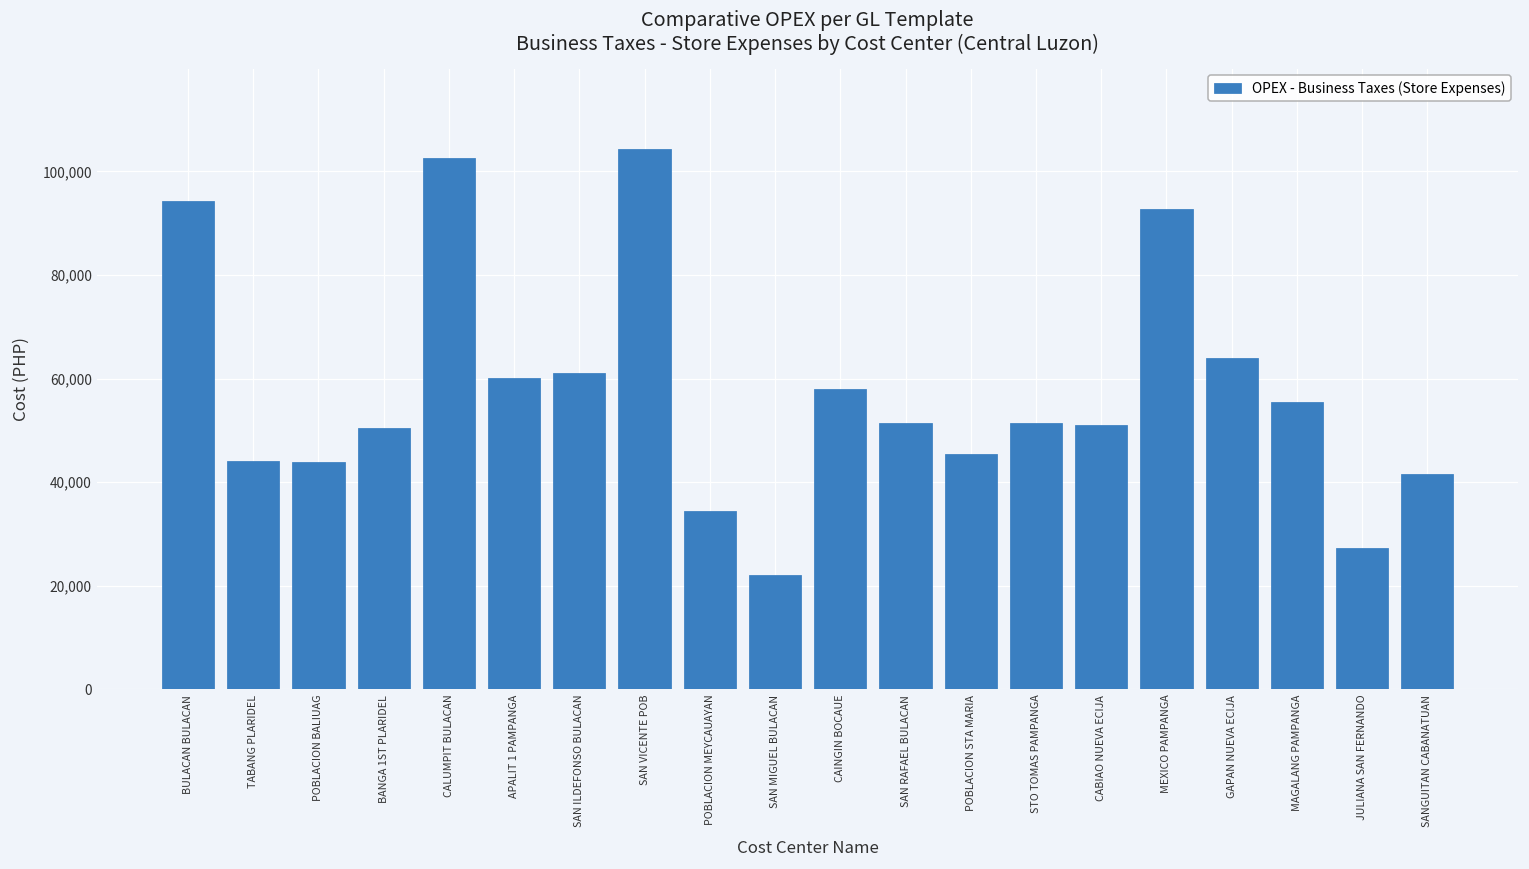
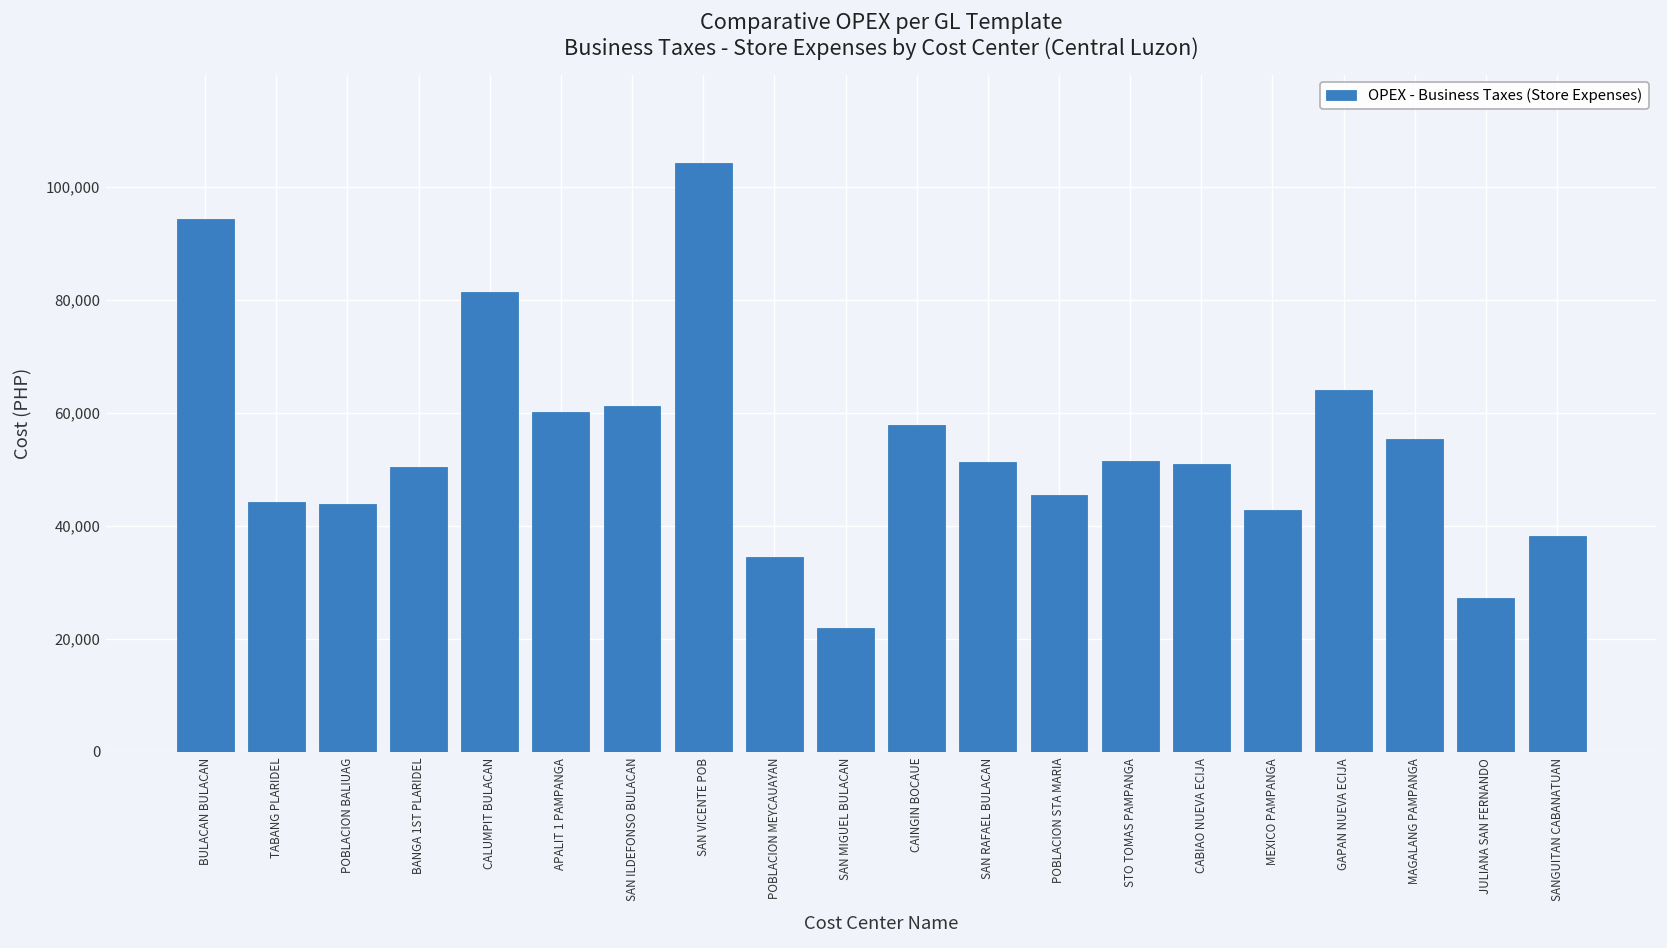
CALUMPIT BULACAN: 103,000 -> 81,000
MEXICO PAMPANGA: 93,000 -> 43,000
SANGUITAN CABANATUAN: 42,000 -> 38,000
